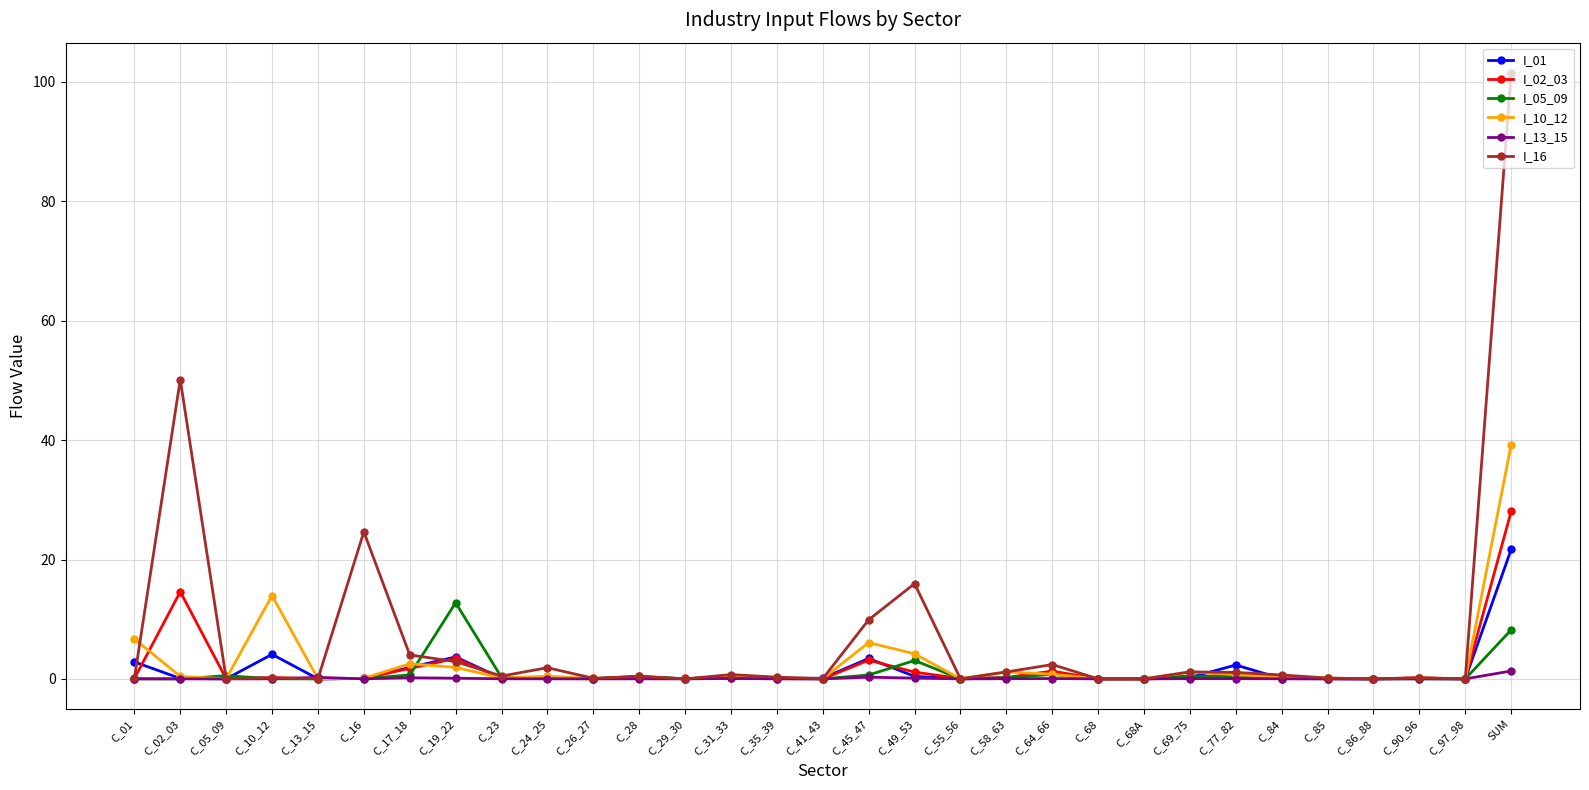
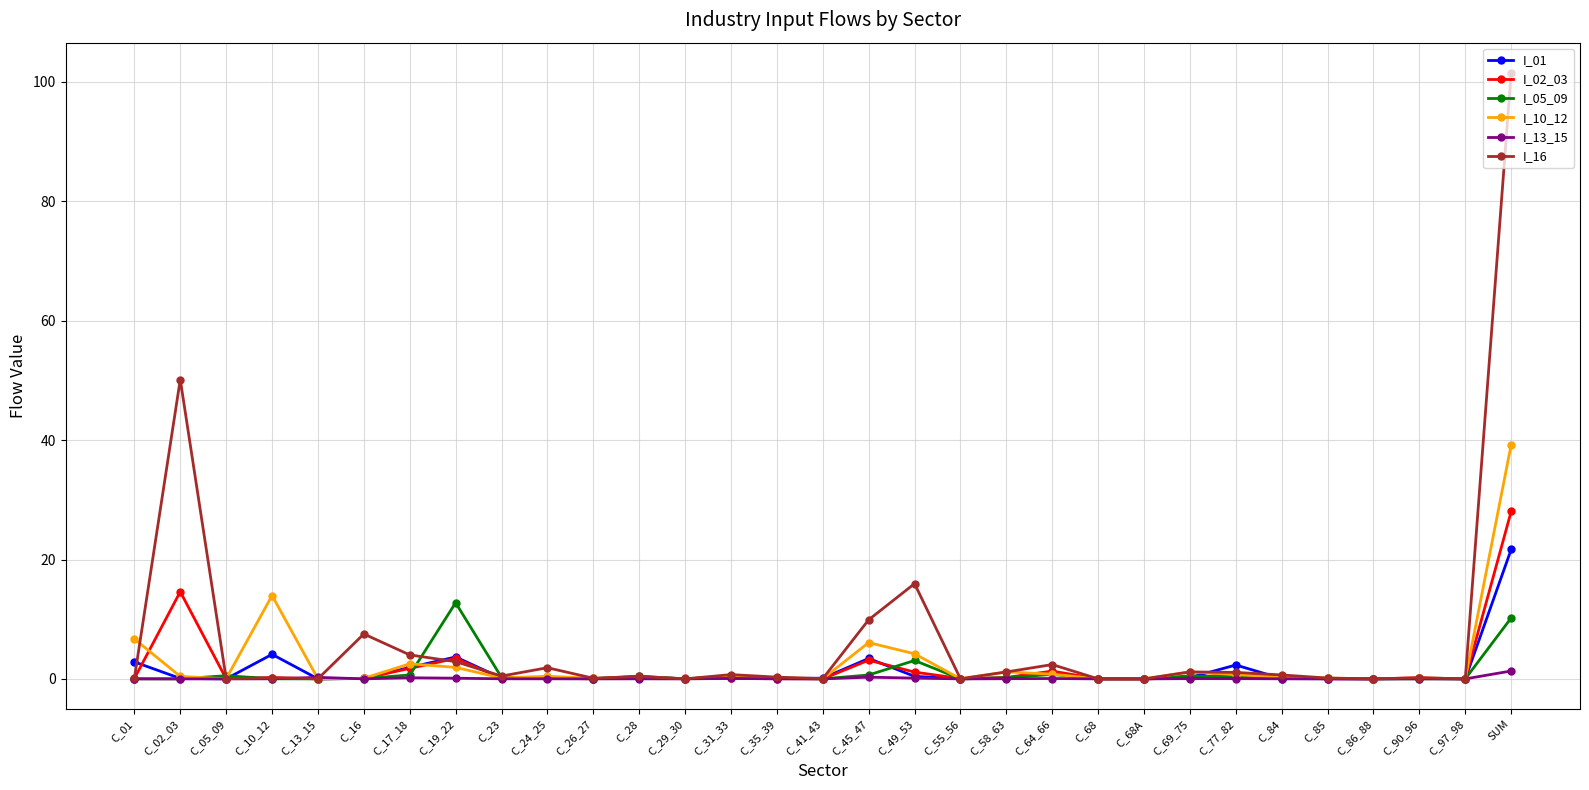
I_16, C_16: 25 -> 8
I_05_09, SUM: 8 -> 10
